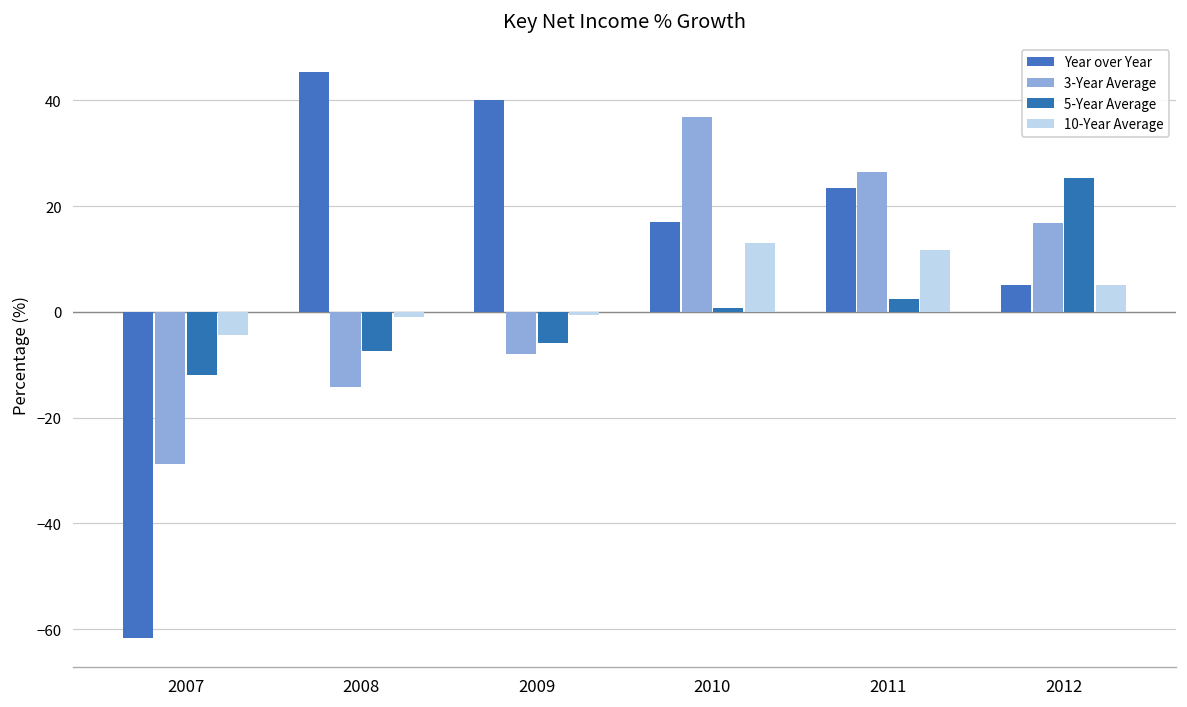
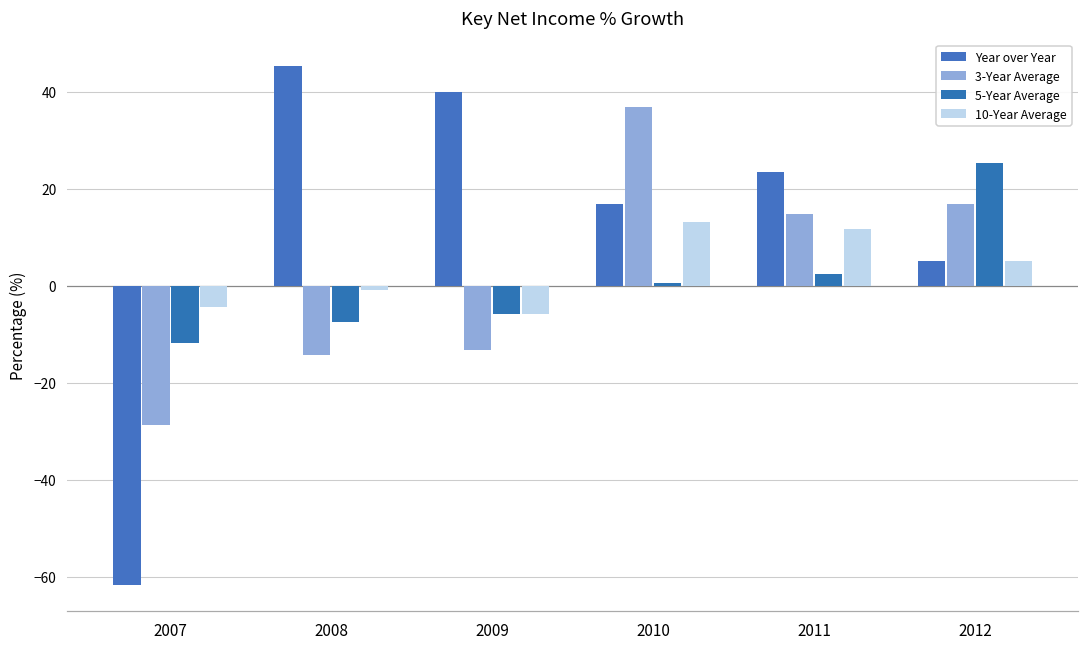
3-Year Average, 2009: -8 -> -13
10-Year Average, 2009: -1 -> -6
3-Year Average, 2011: 26 -> 15
